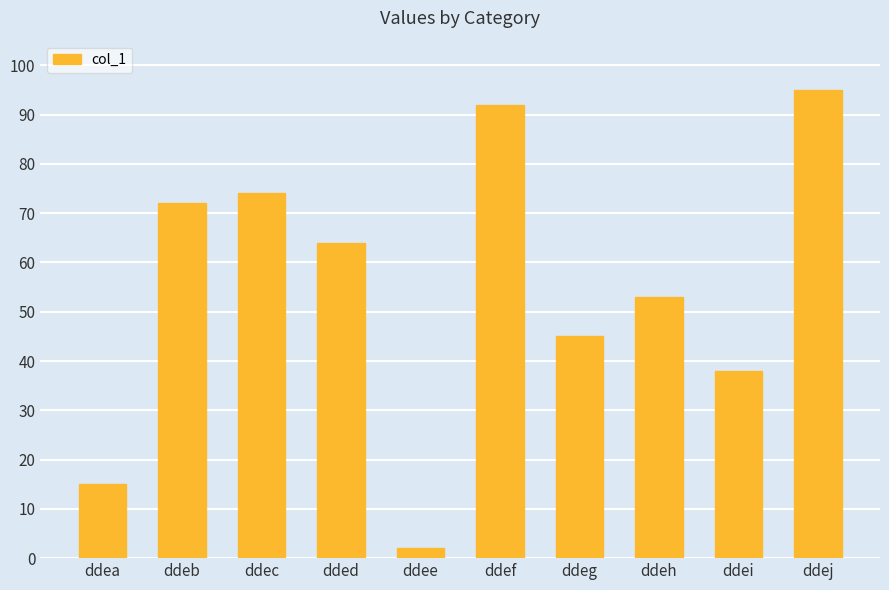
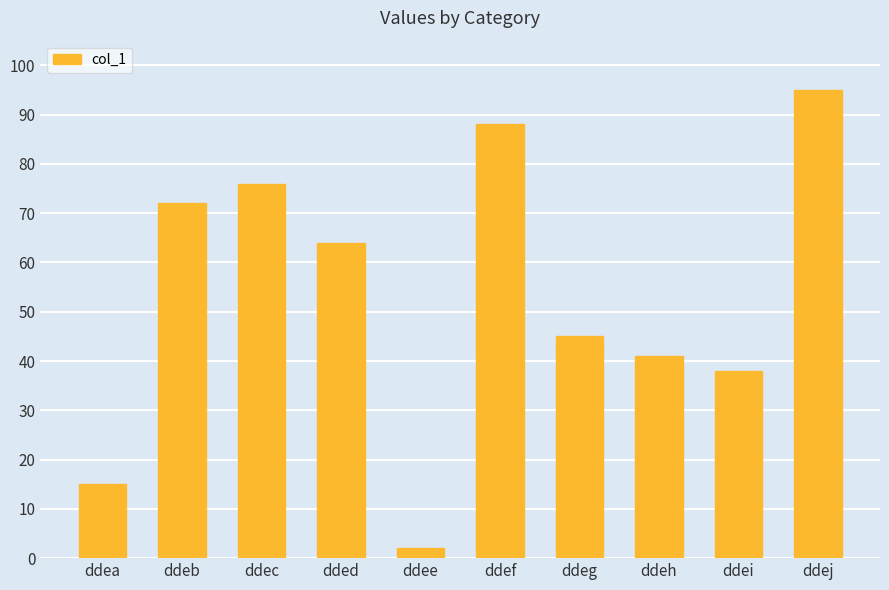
ddec: 74 -> 76
ddef: 92 -> 88
ddeh: 53 -> 41
